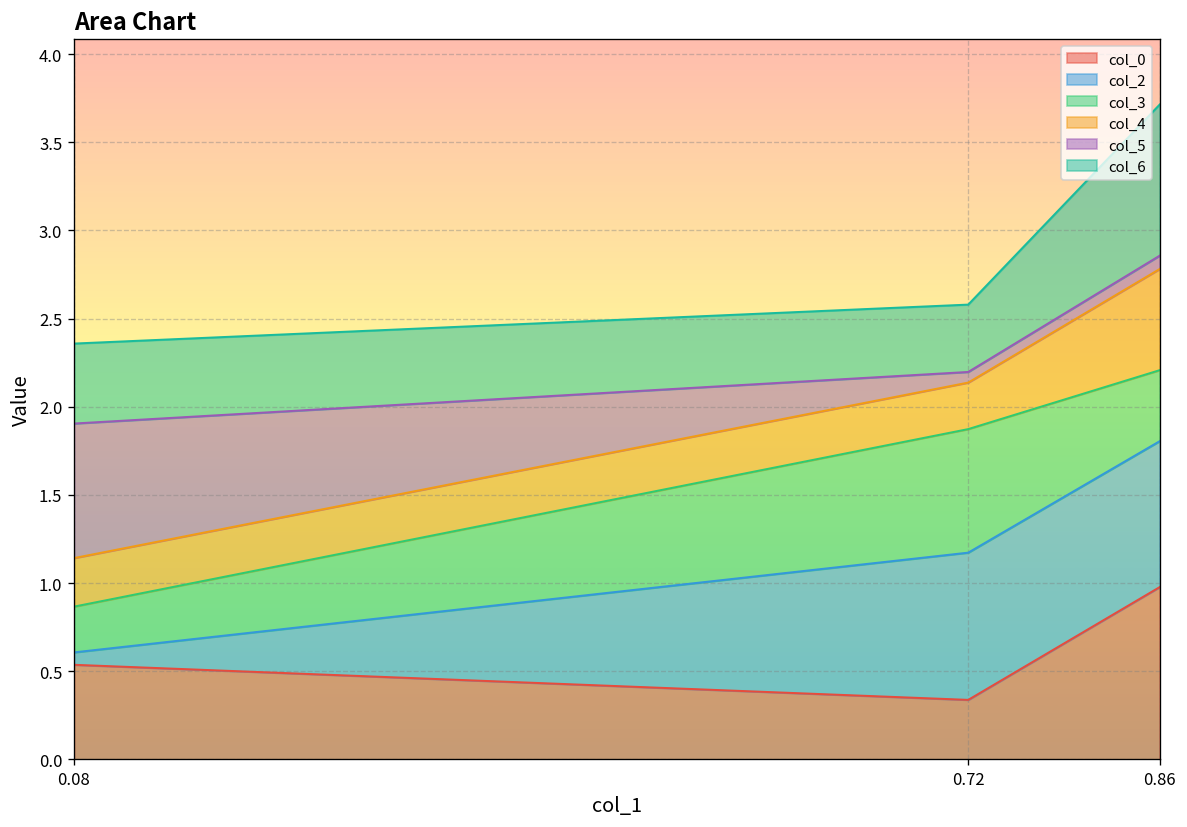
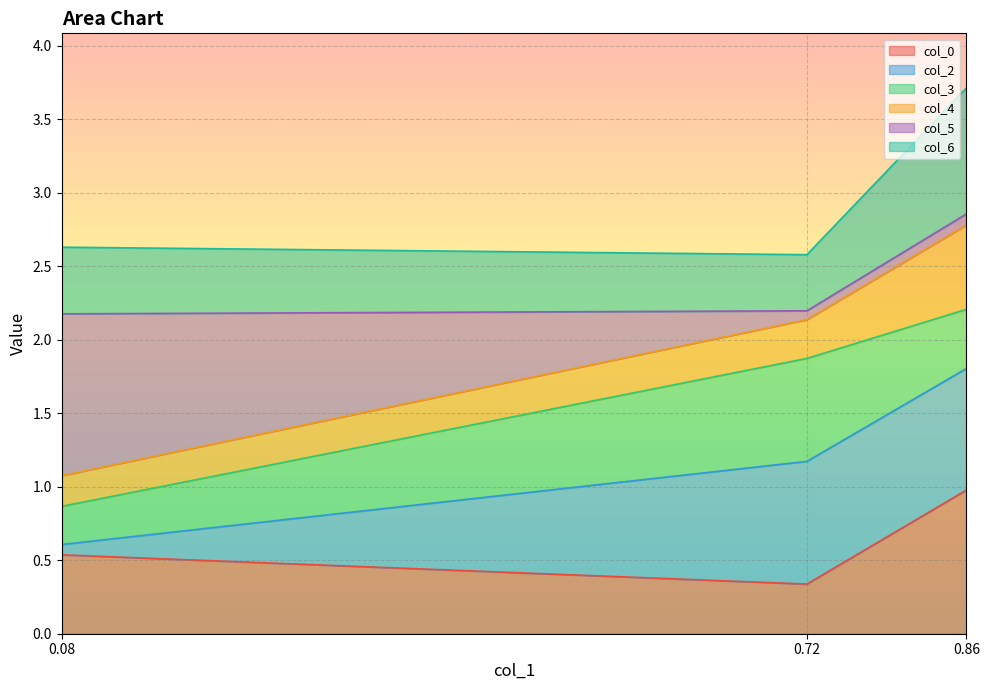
col_4, 0.08: 0.28 -> 0.21
col_5, 0.08: 0.76 -> 1.10
